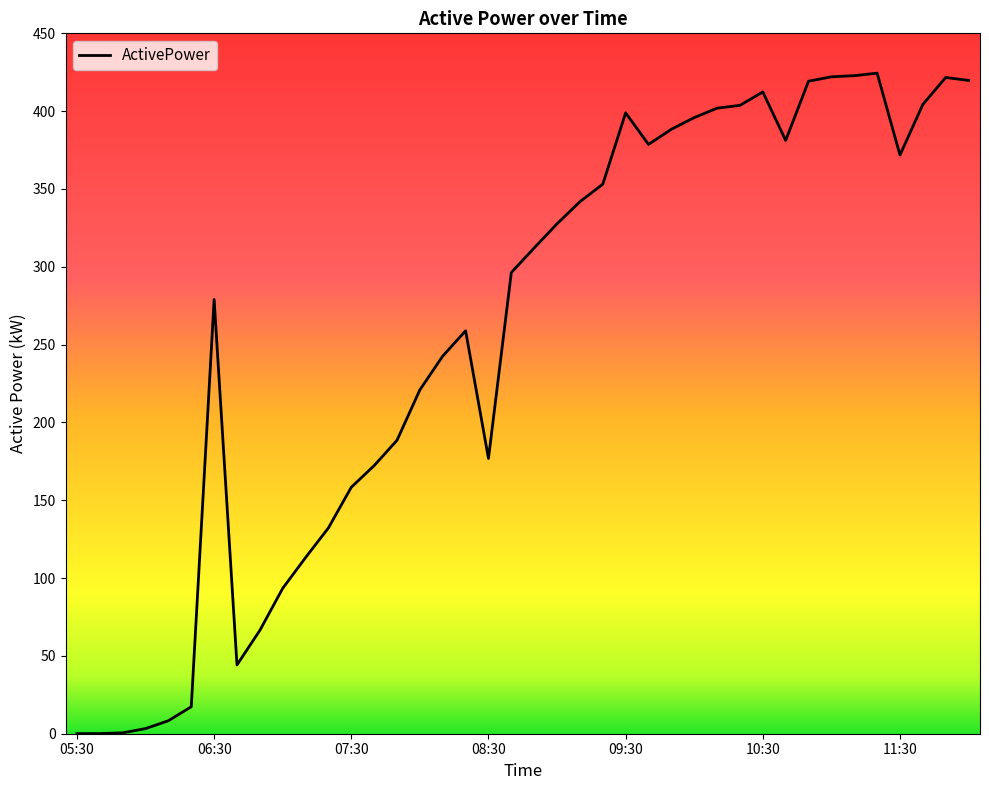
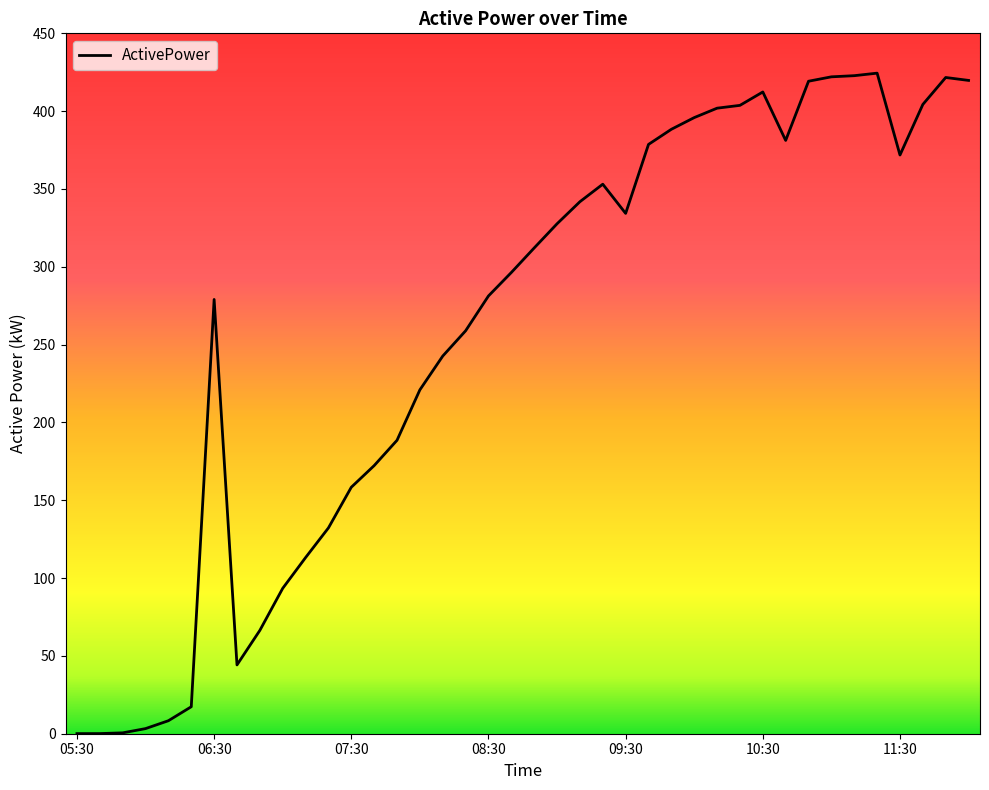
08:30: 177 -> 281
09:30: 399 -> 334
